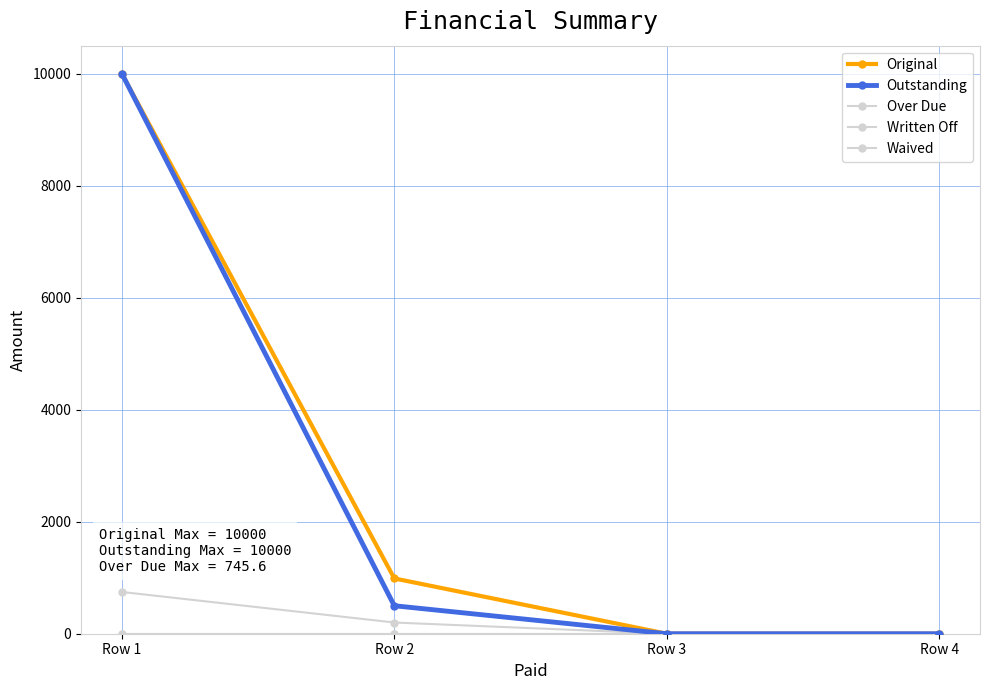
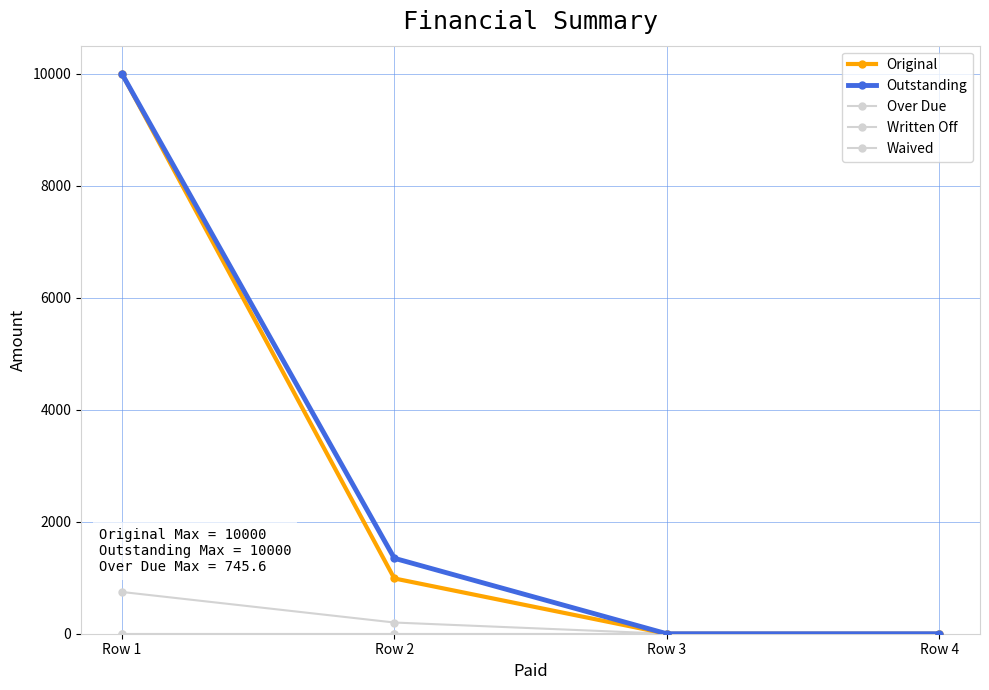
Outstanding, Row 2: 500 -> 1300
